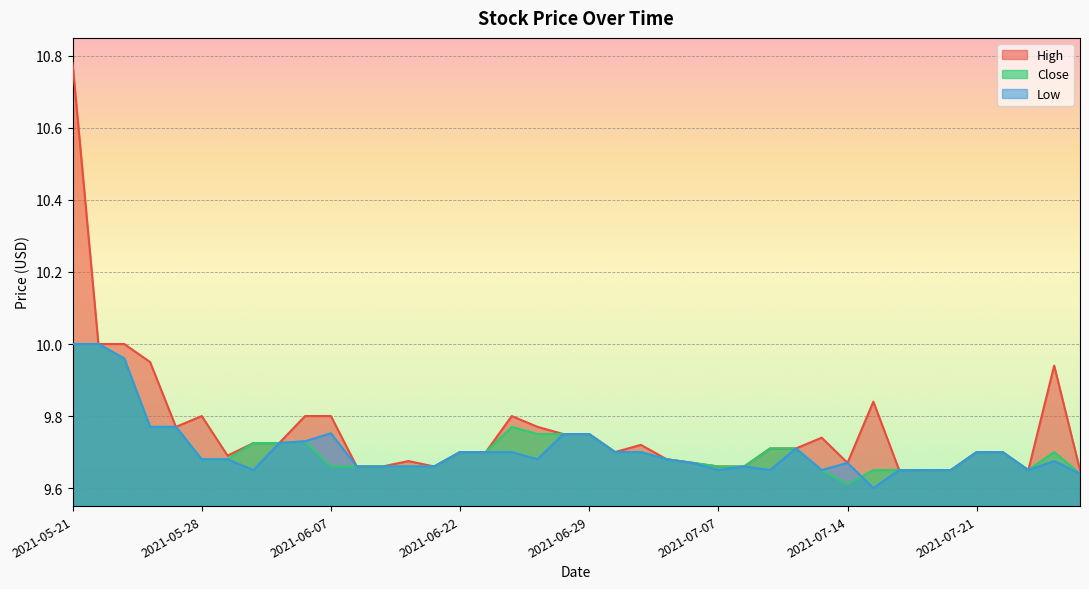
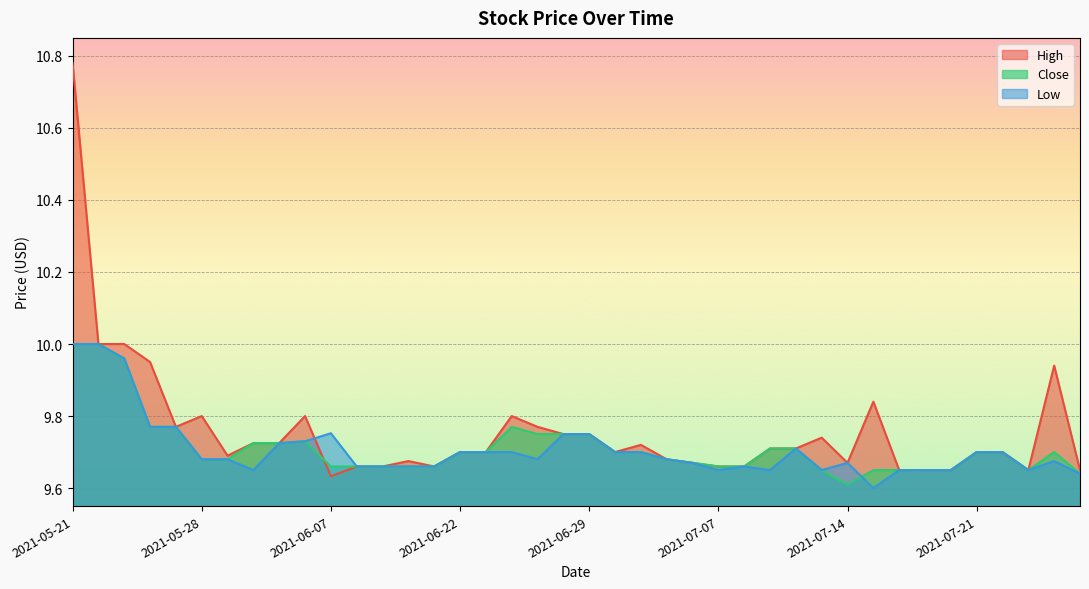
High, 2021-06-07: 9.80 -> 9.63
